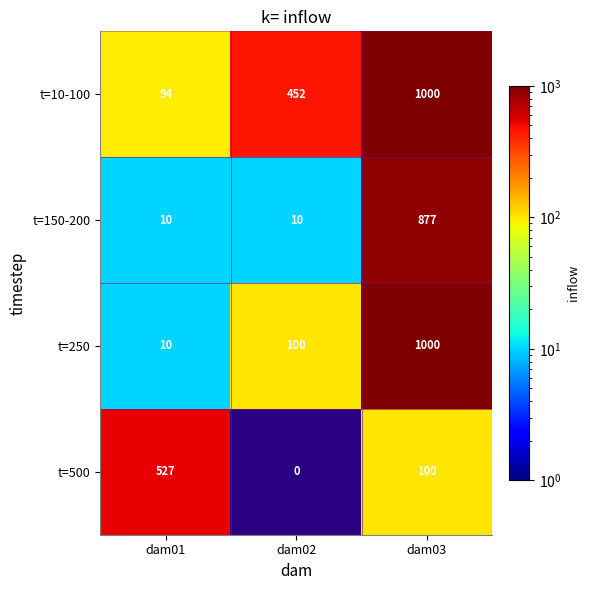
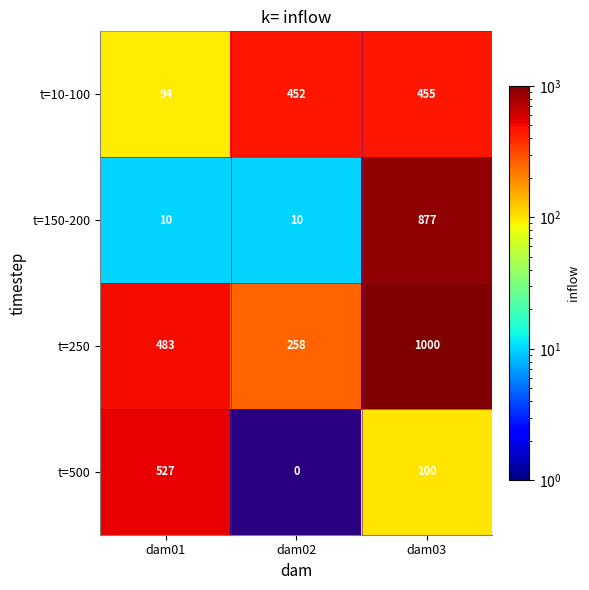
t=10-100, dam03: 1000 -> 455
t=250, dam01: 10 -> 483
t=250, dam02: 100 -> 258
